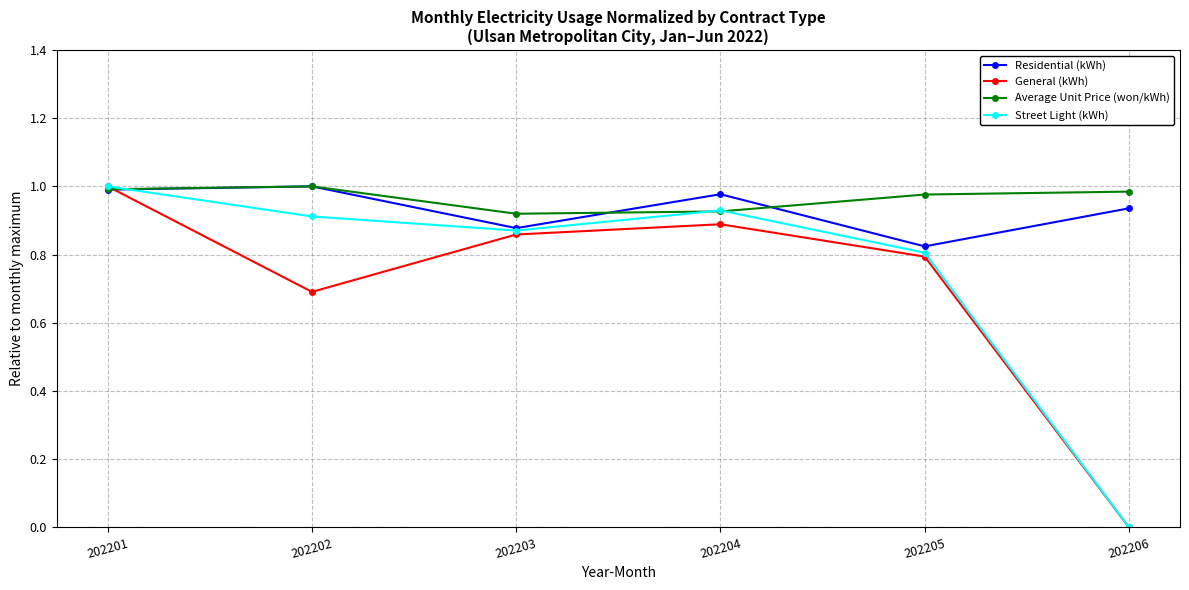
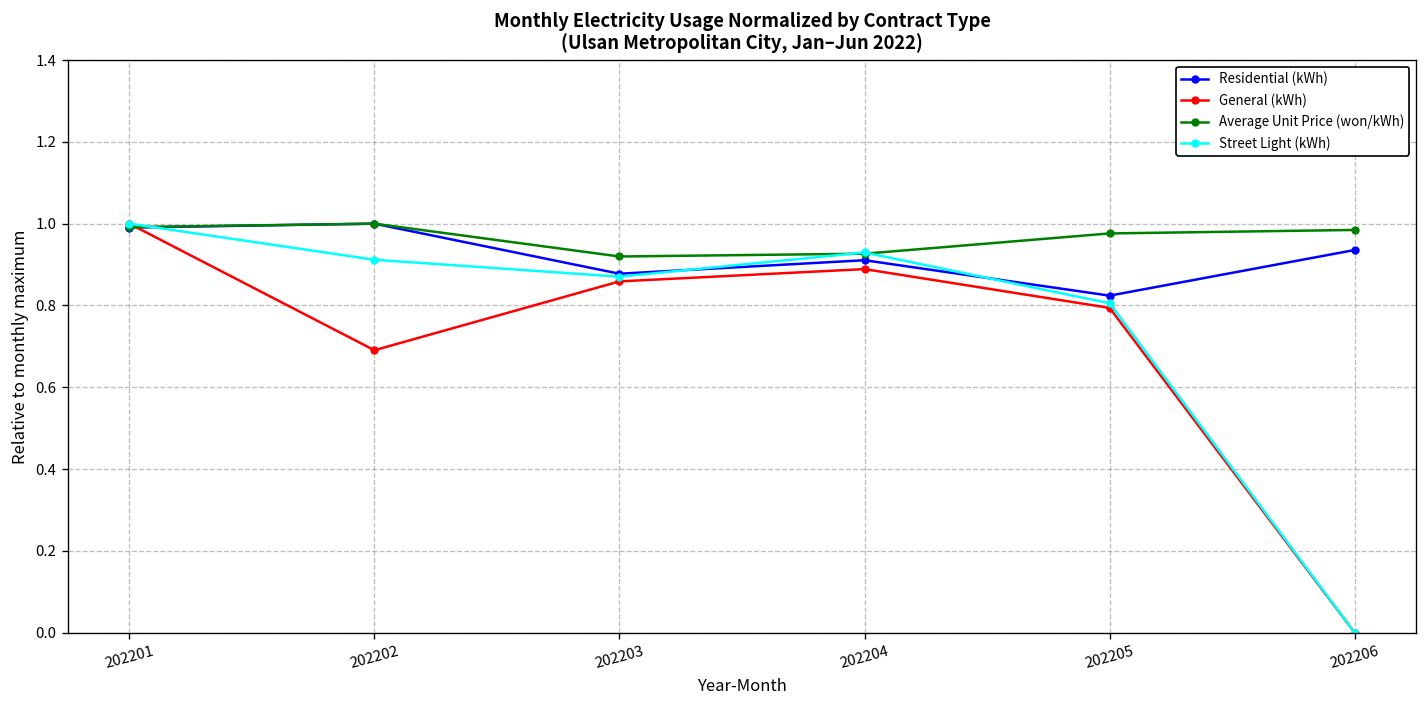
Residential (kWh), 202204: 0.98 -> 0.91
